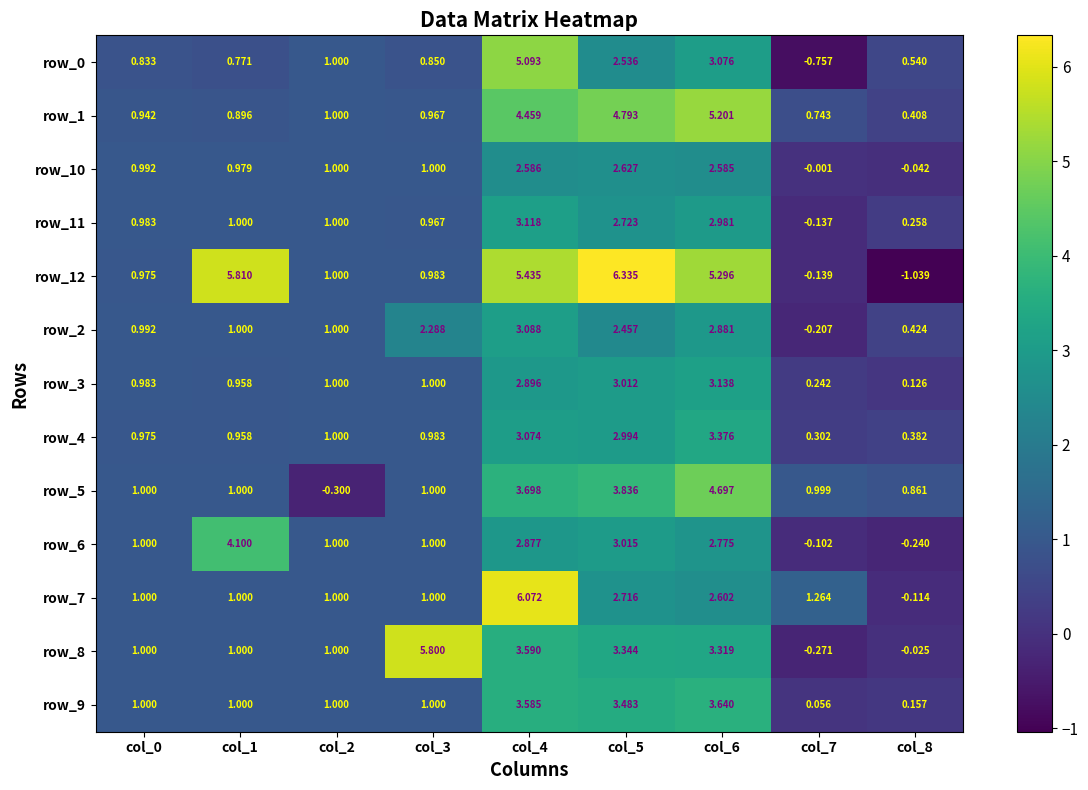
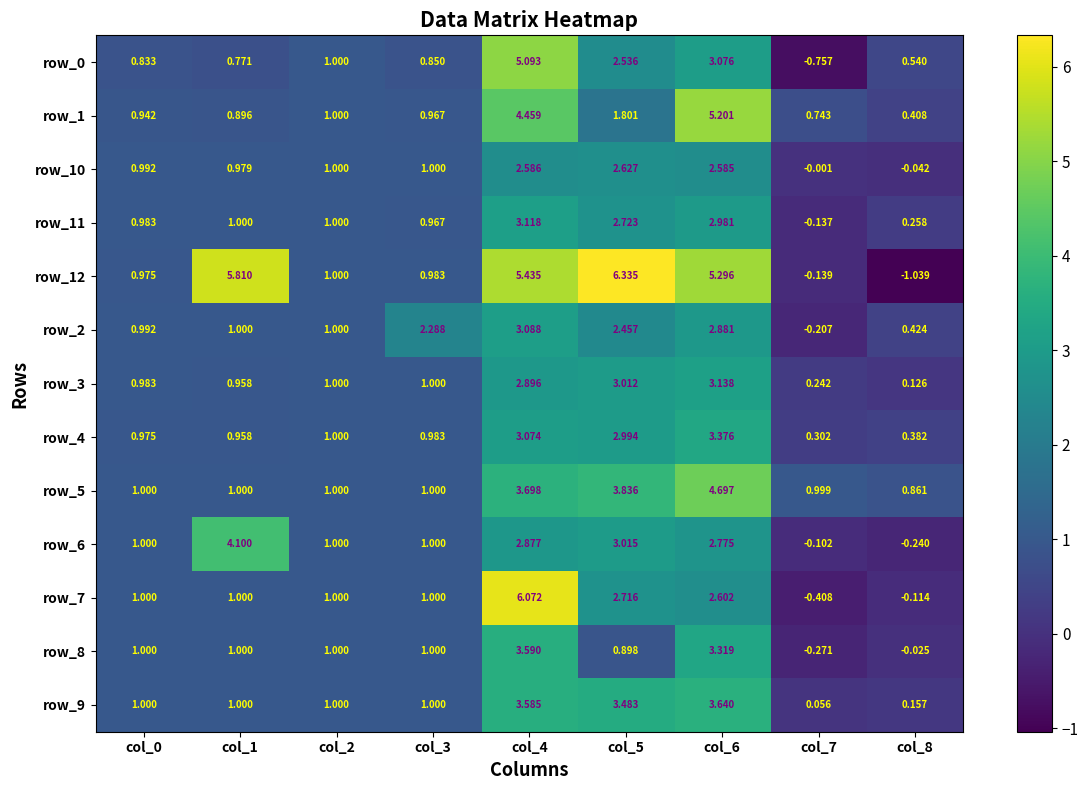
row_1, col_5: 4.793 -> 1.801
row_5, col_2: -0.300 -> 1.000
row_7, col_7: 1.264 -> -0.408
row_8, col_3: 5.800 -> 1.000
row_8, col_5: 3.344 -> 0.898
